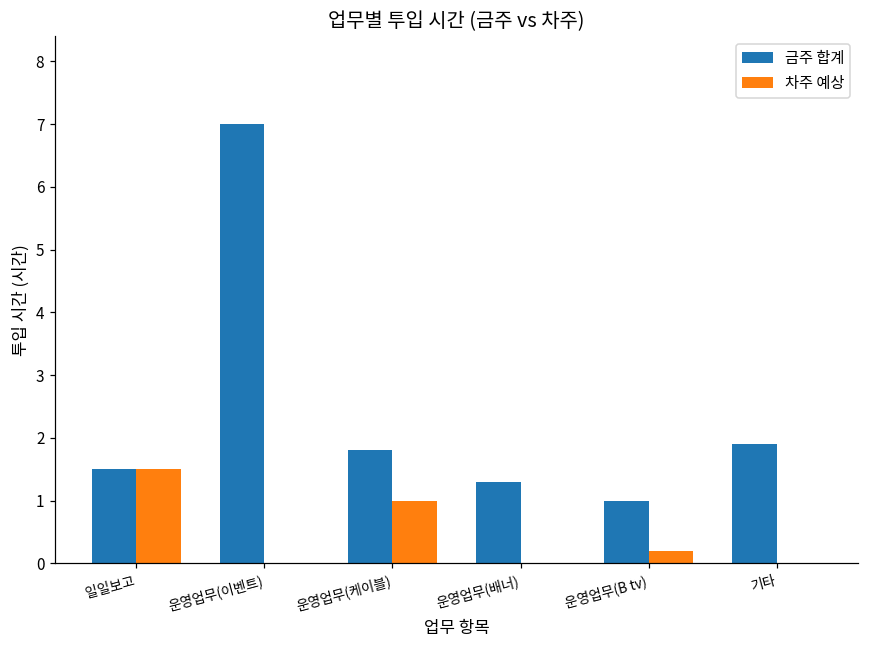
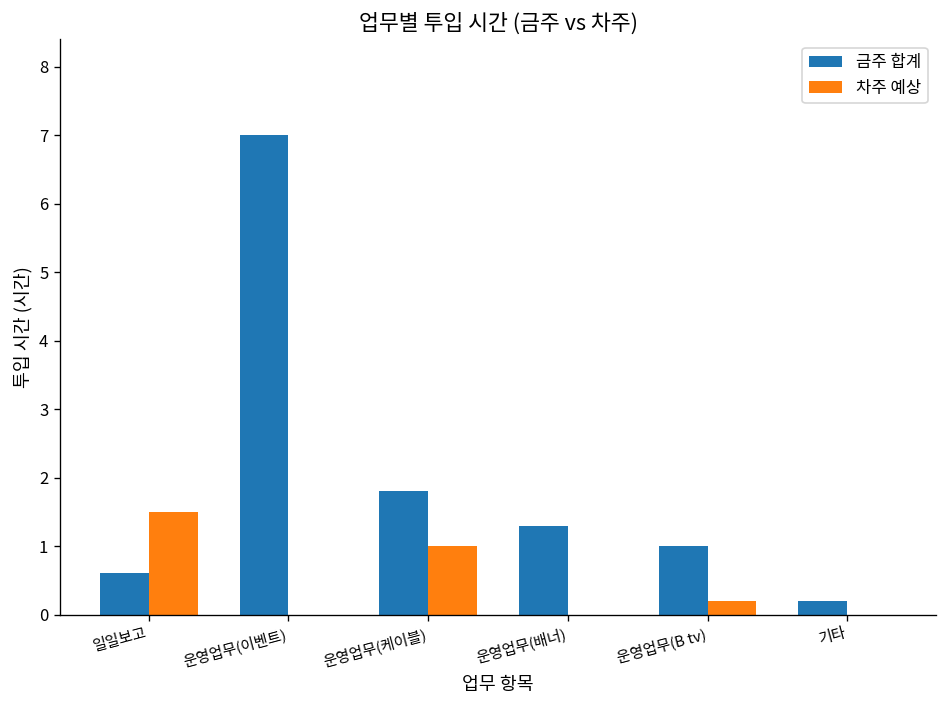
금주 합계, 일일보고: 1.5 -> 0.6
금주 합계, 기타: 1.9 -> 0.2
